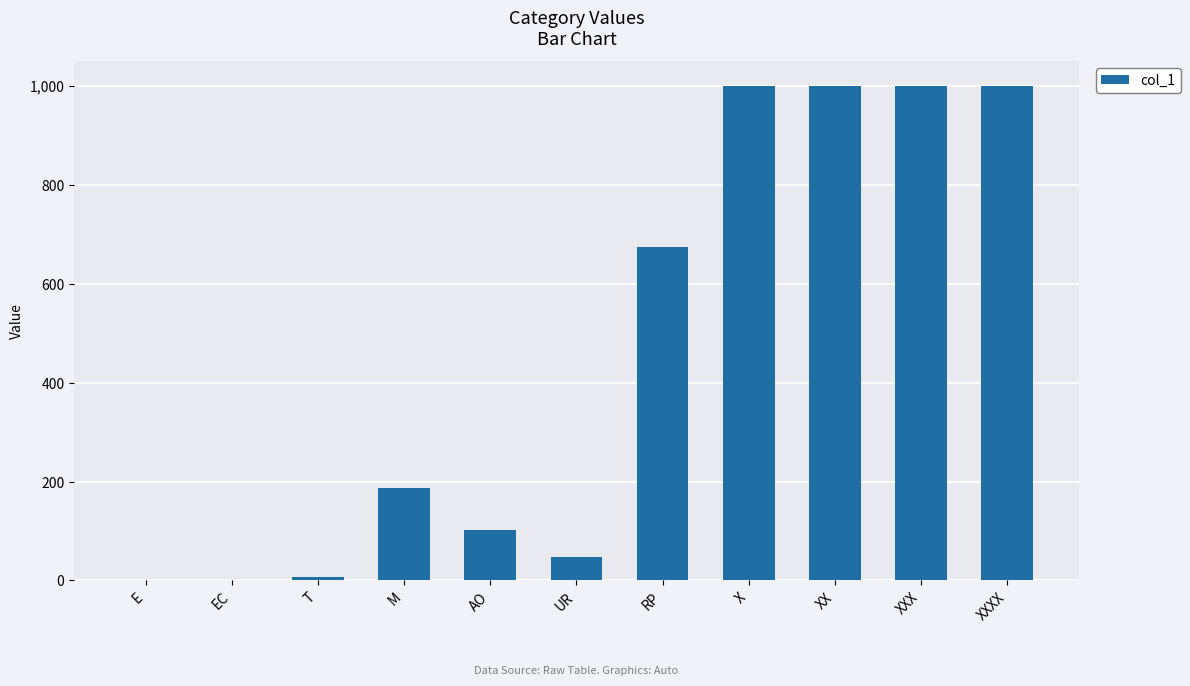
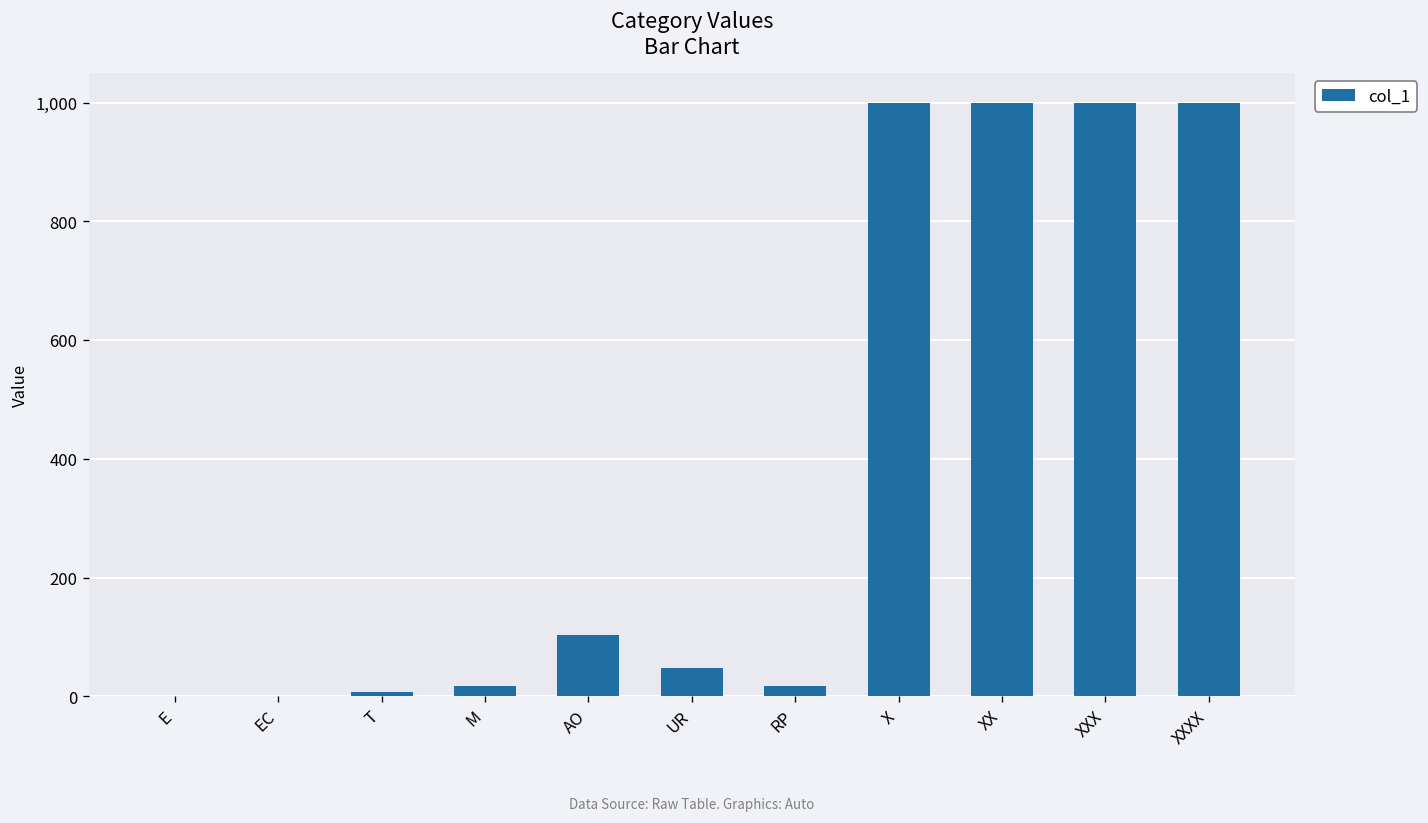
M: 190 -> 20
RP: 680 -> 20
